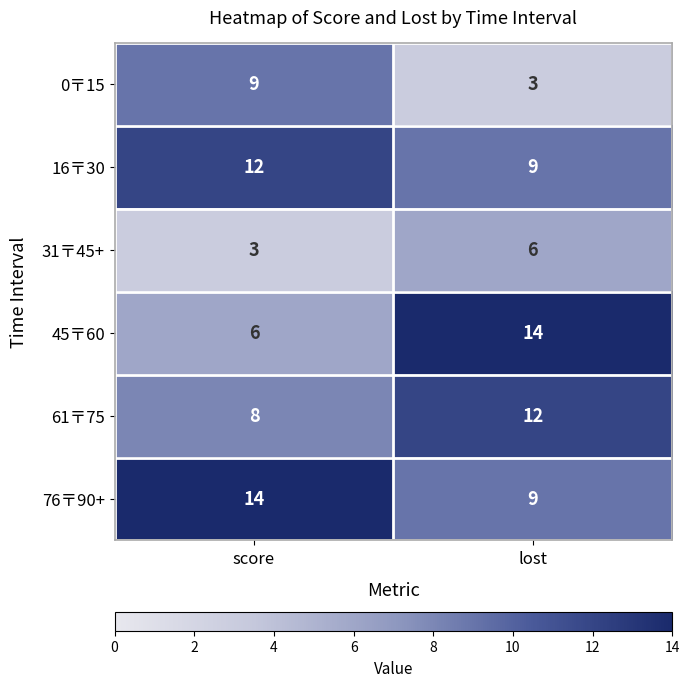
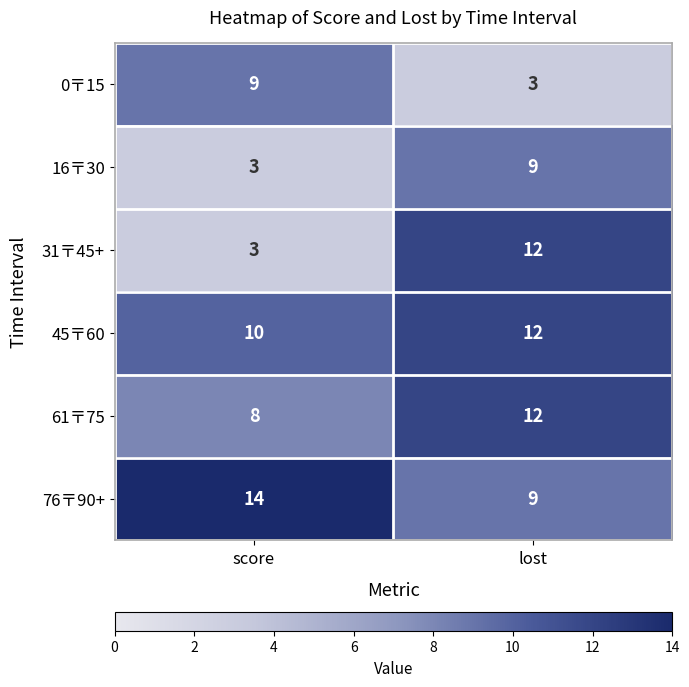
16〒30, score: 12 -> 3
31〒45+, lost: 6 -> 12
45〒60, score: 6 -> 10
45〒60, lost: 14 -> 12
